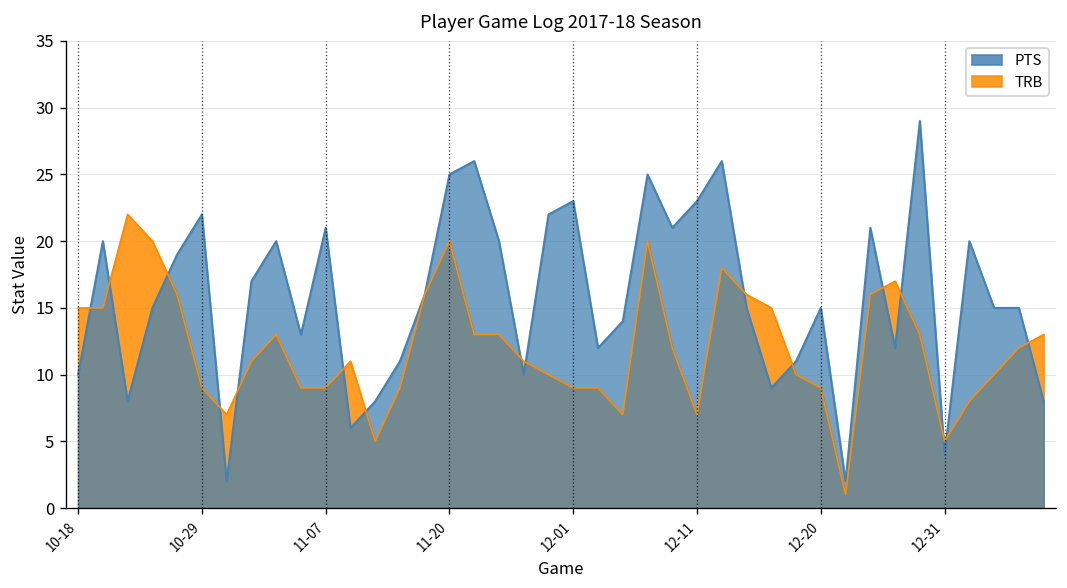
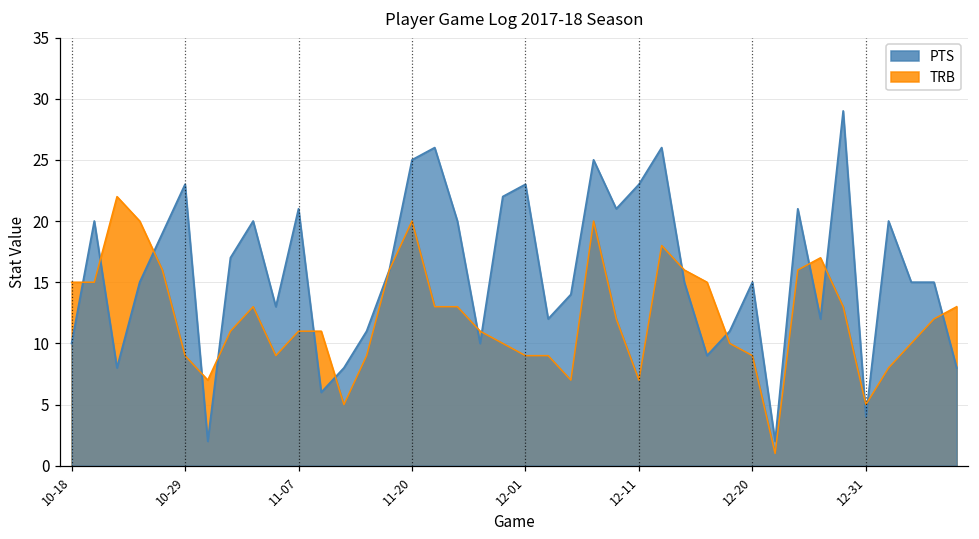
PTS, 10-29: 22 -> 23
TRB, 11-07: 9 -> 11
